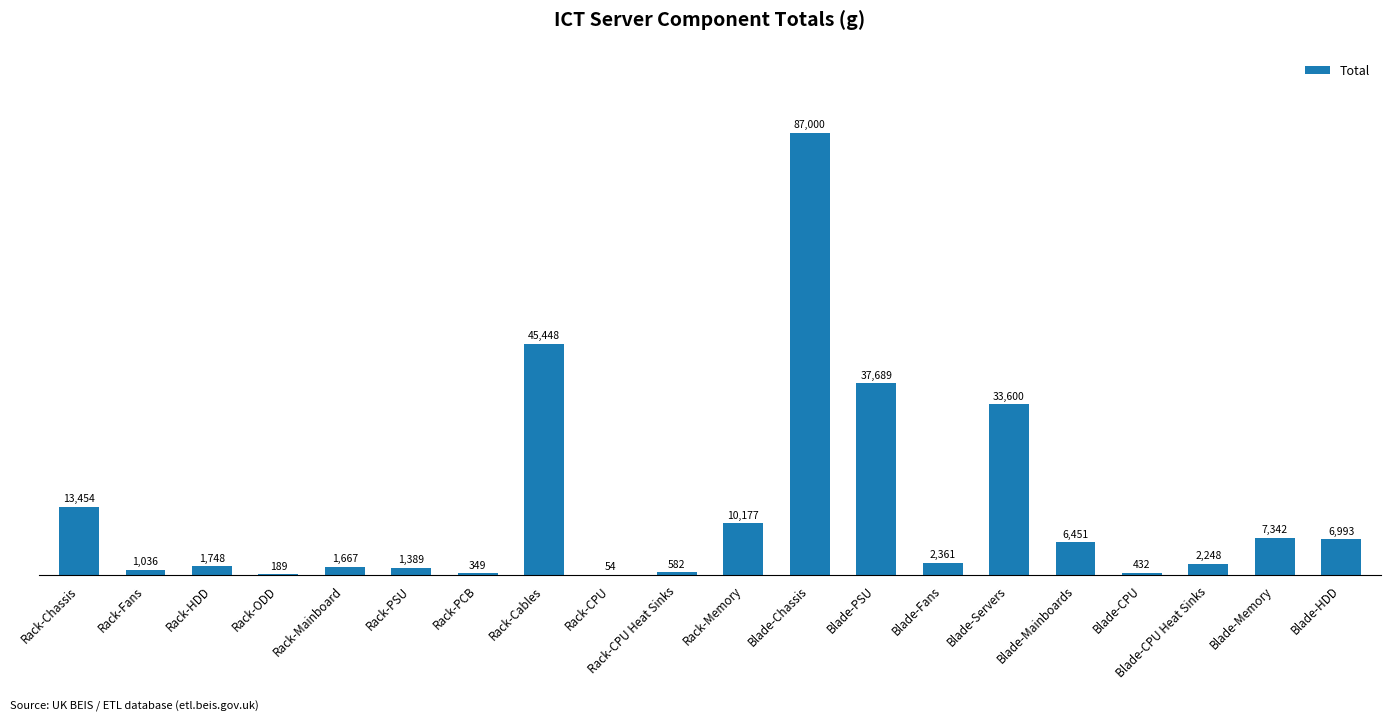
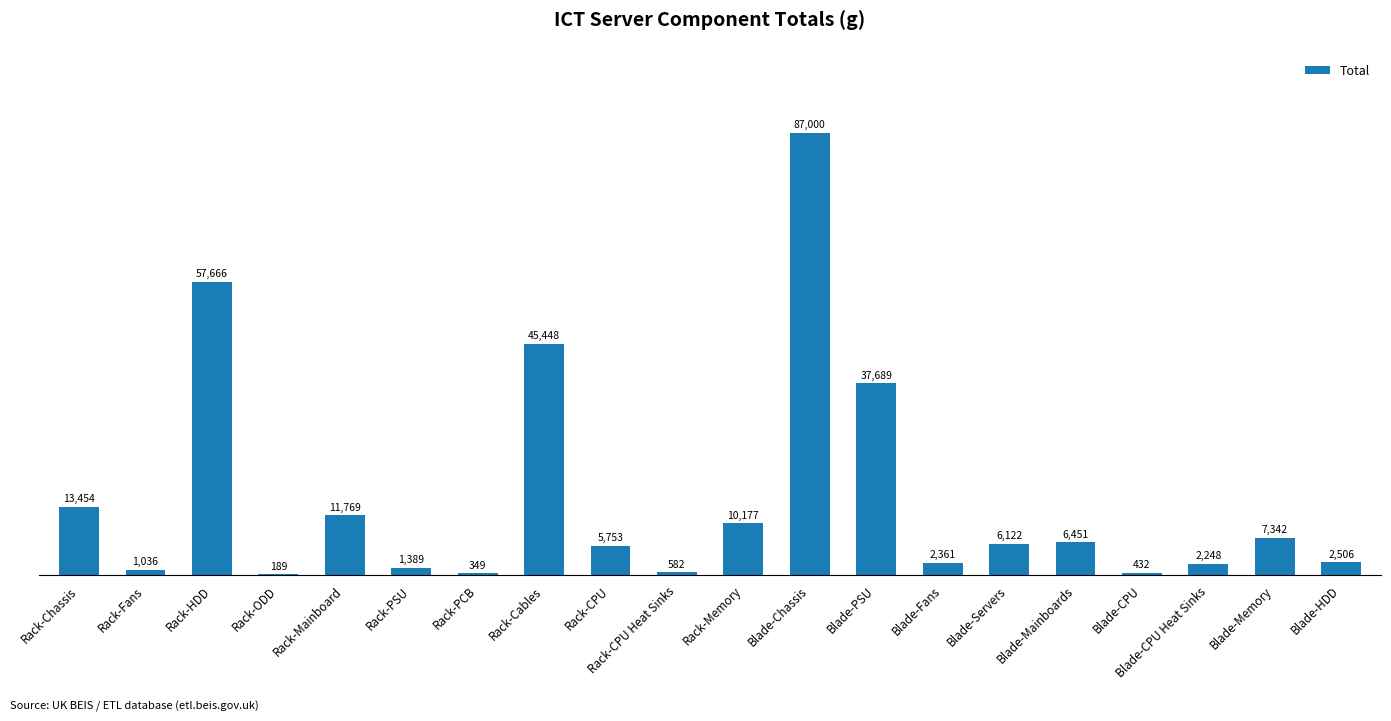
Rack-HDD: 1,748 -> 57,666
Rack-Mainboard: 1,667 -> 11,769
Rack-CPU: 54 -> 5,753
Blade-Servers: 33,600 -> 6,122
Blade-HDD: 6,993 -> 2,506
